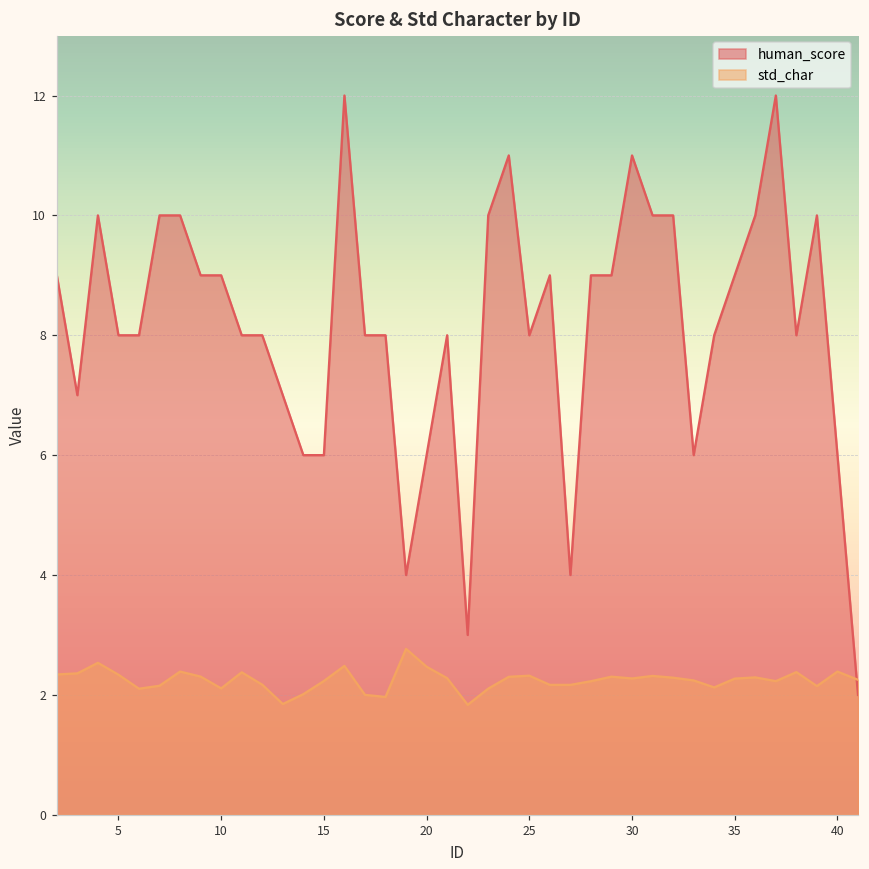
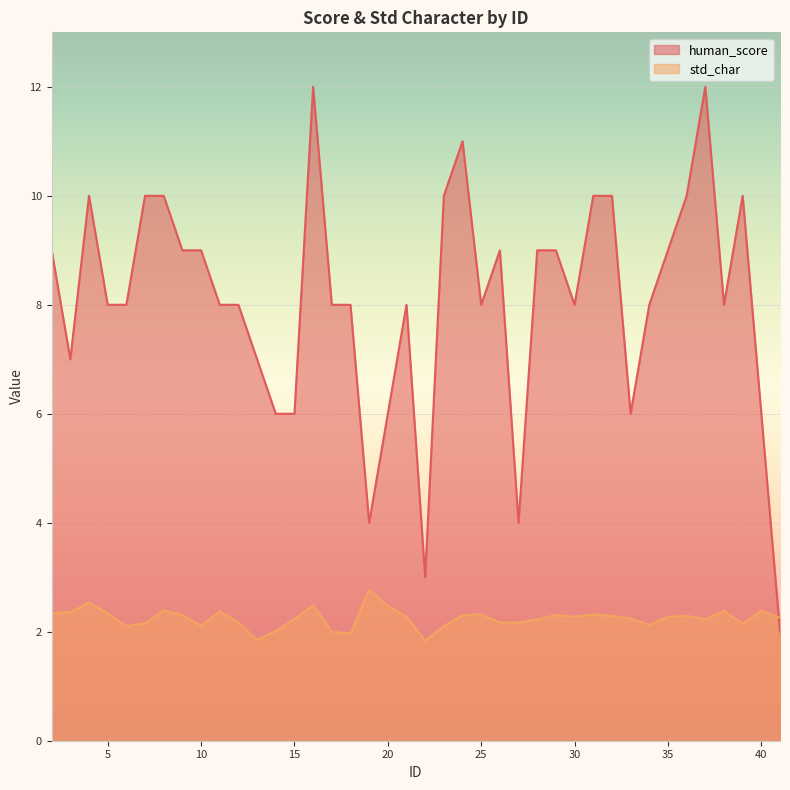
human_score, 30: 11 -> 8
